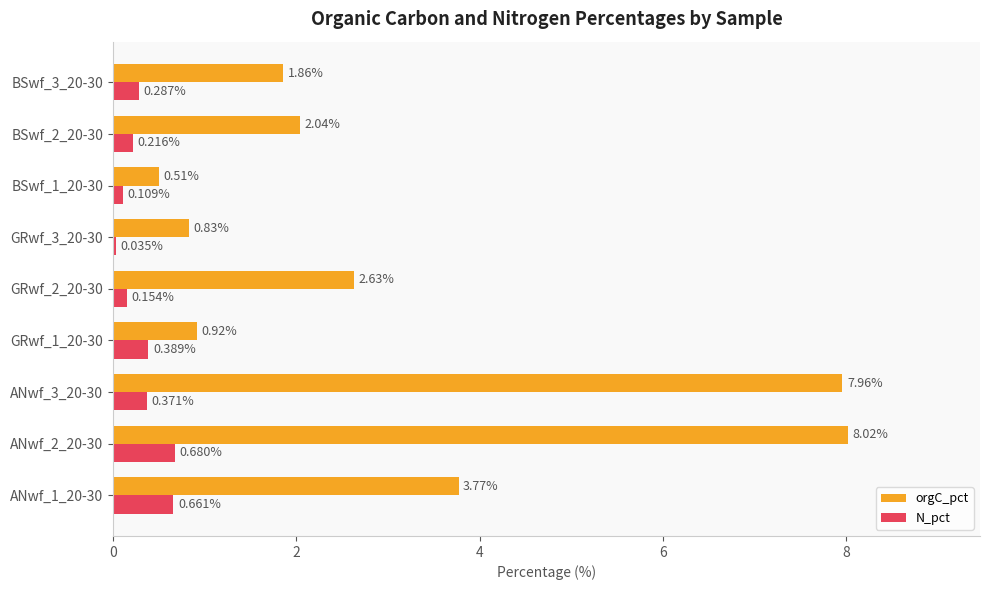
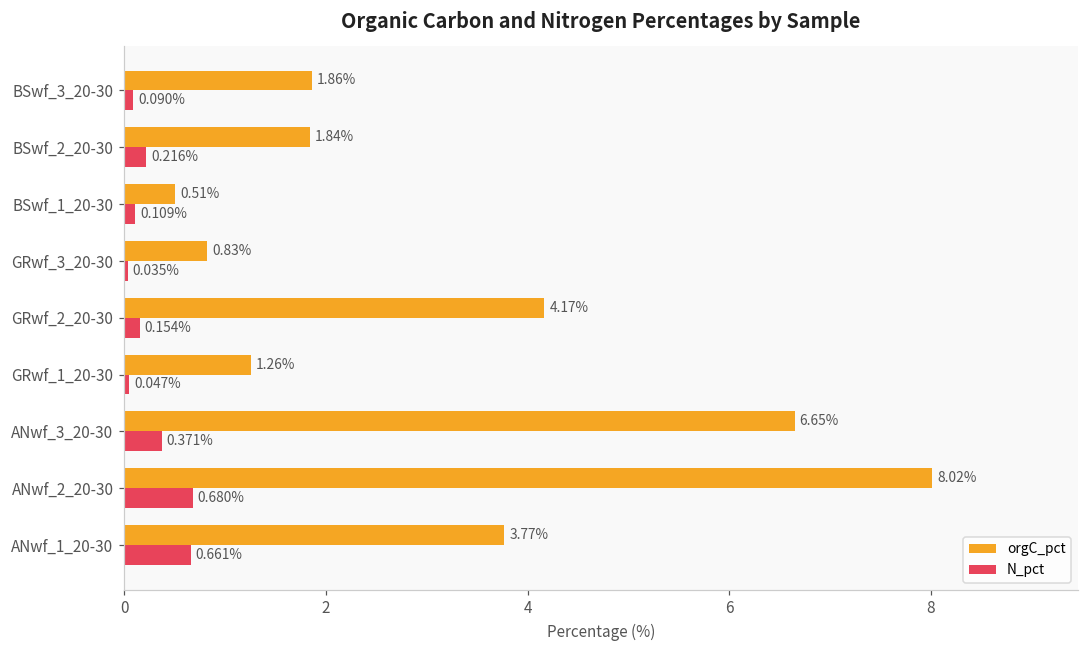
N_pct, BSwf_3_20-30: 0.287% -> 0.090%
orgC_pct, BSwf_2_20-30: 2.04% -> 1.84%
orgC_pct, GRwf_2_20-30: 2.63% -> 4.17%
orgC_pct, GRwf_1_20-30: 0.92% -> 1.26%
N_pct, GRwf_1_20-30: 0.389% -> 0.047%
orgC_pct, ANwf_3_20-30: 7.96% -> 6.65%
